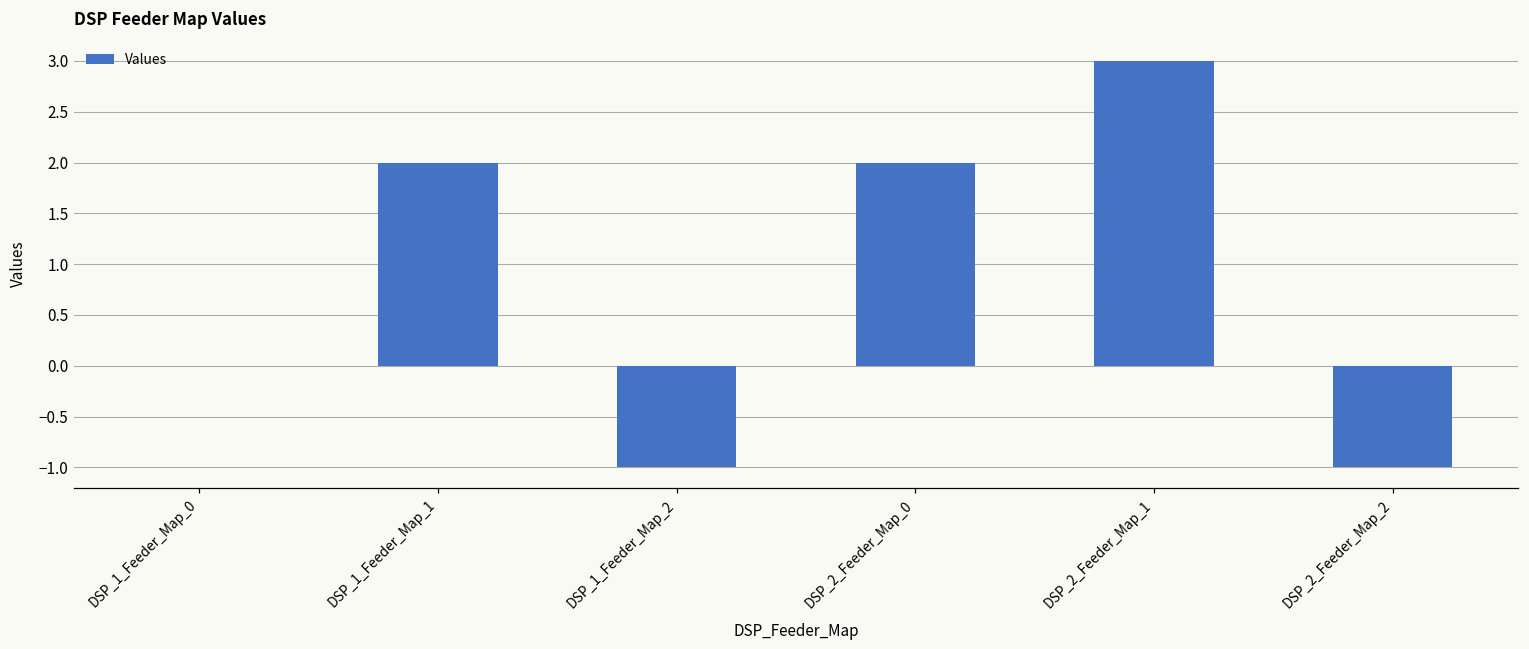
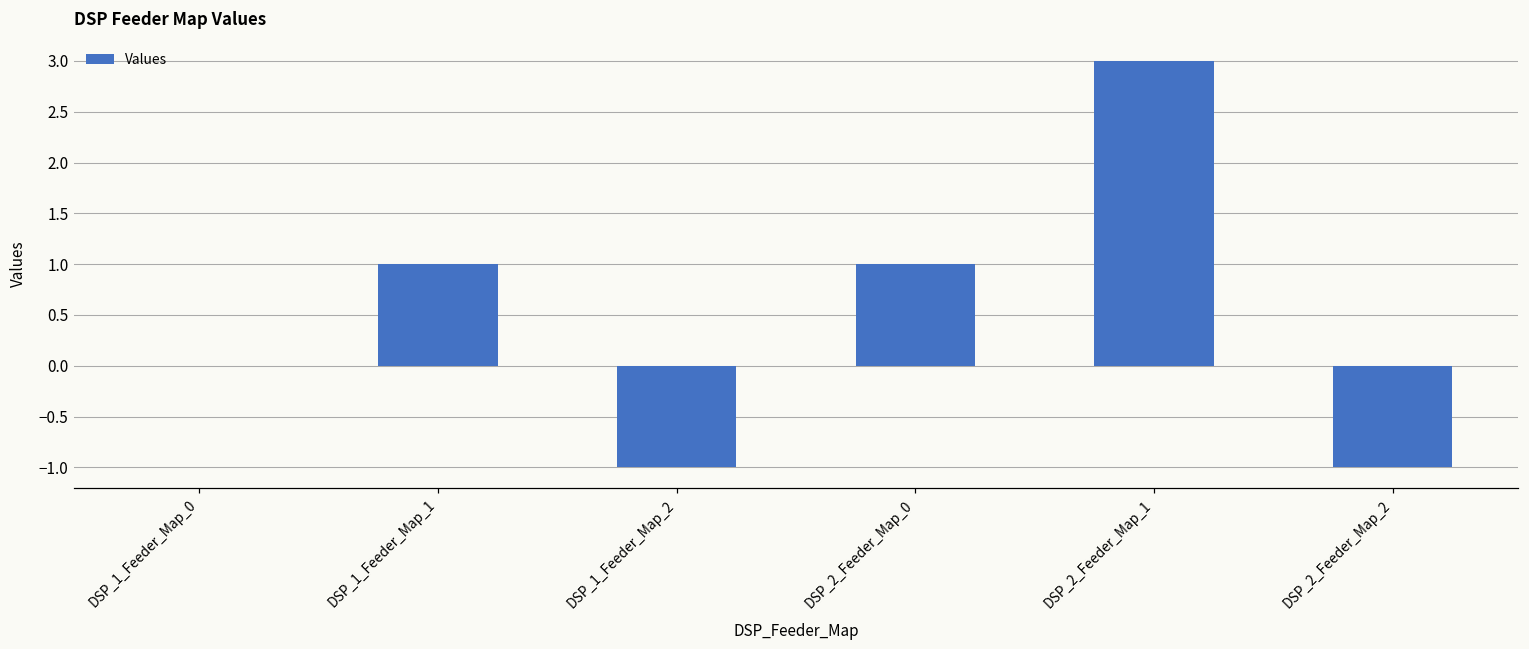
DSP_1_Feeder_Map_1: 2 -> 1
DSP_2_Feeder_Map_0: 2 -> 1
